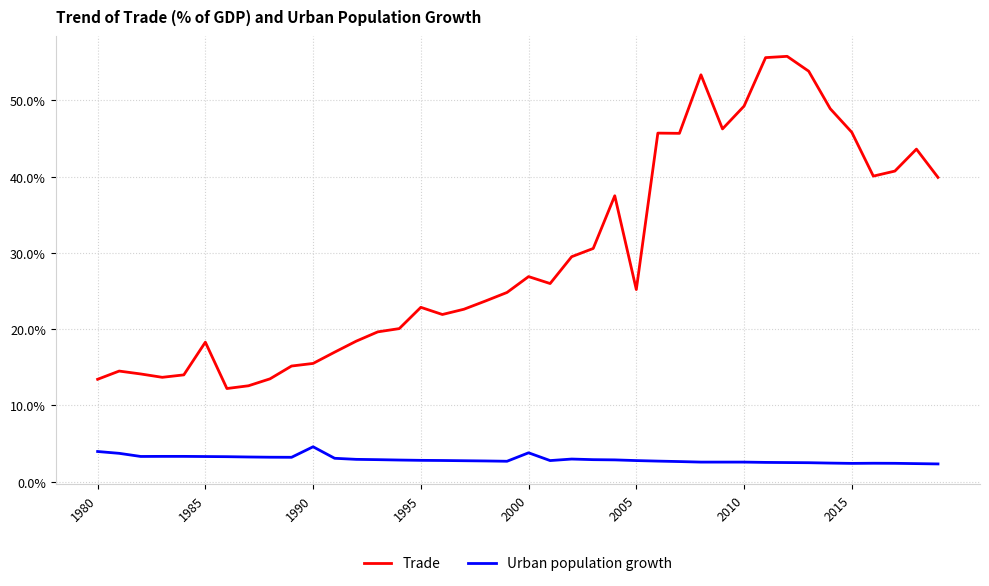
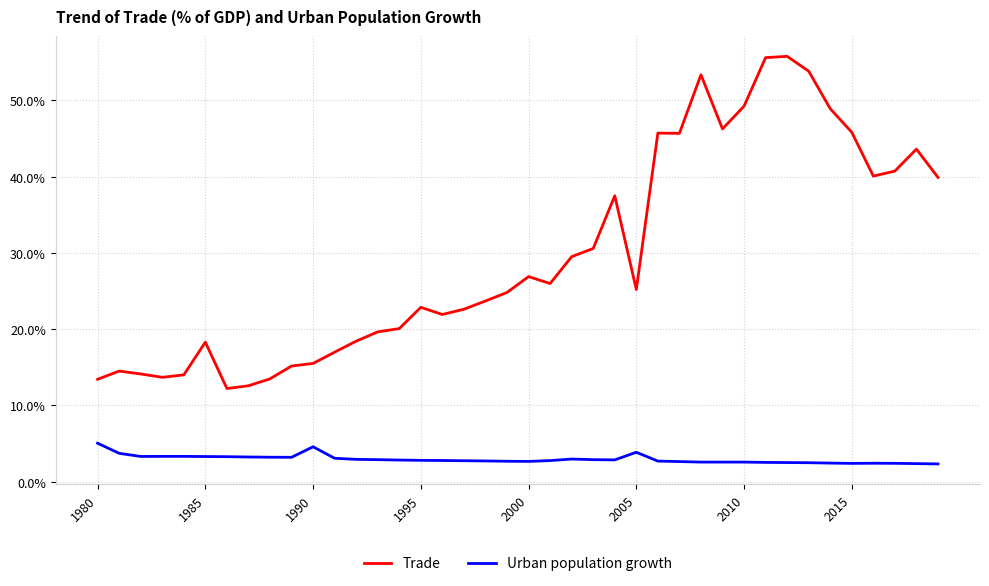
Urban population growth, 1980: 4% -> 5%
Urban population growth, 2000: 4% -> 3%
Urban population growth, 2005: 3% -> 4%
